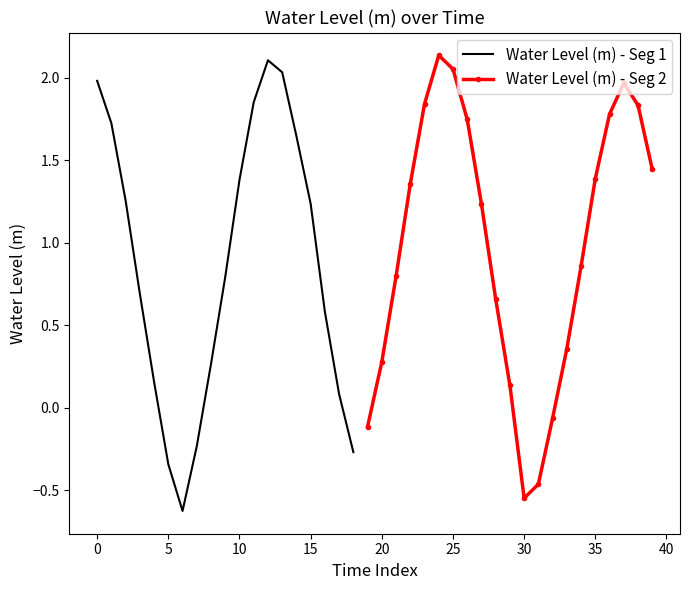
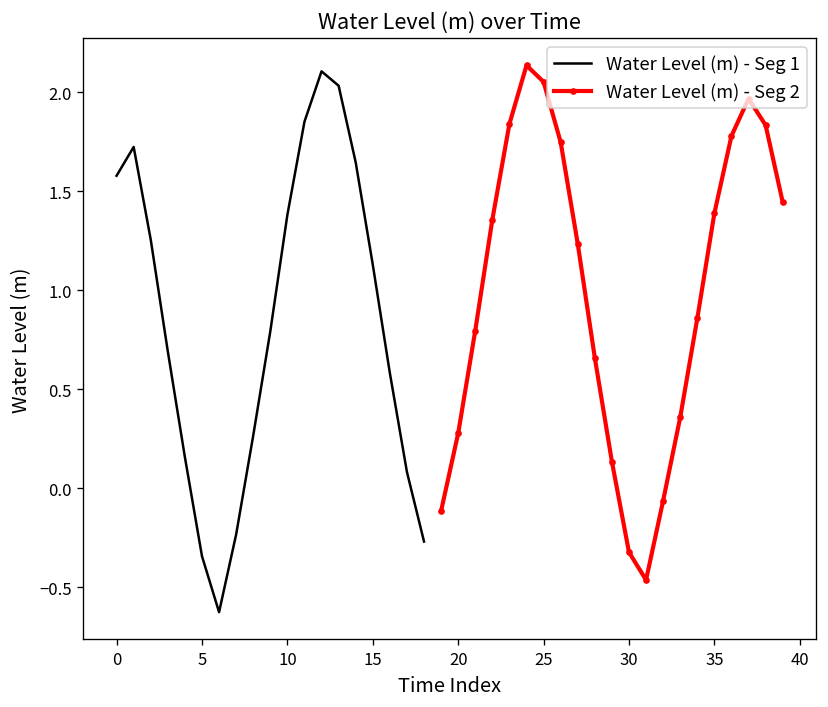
Water Level (m) - Seg 1, 0: 1.98 -> 1.58
Water Level (m) - Seg 1, 15: 1.24 -> 1.13
Water Level (m) - Seg 2, 30: -0.55 -> -0.32
